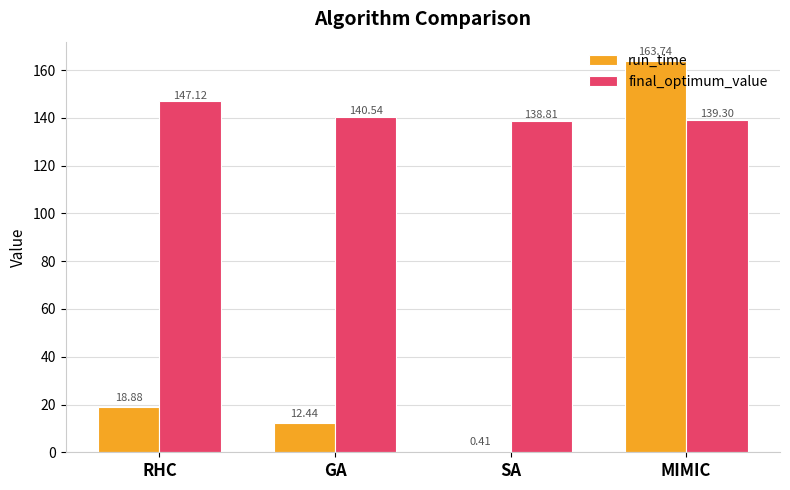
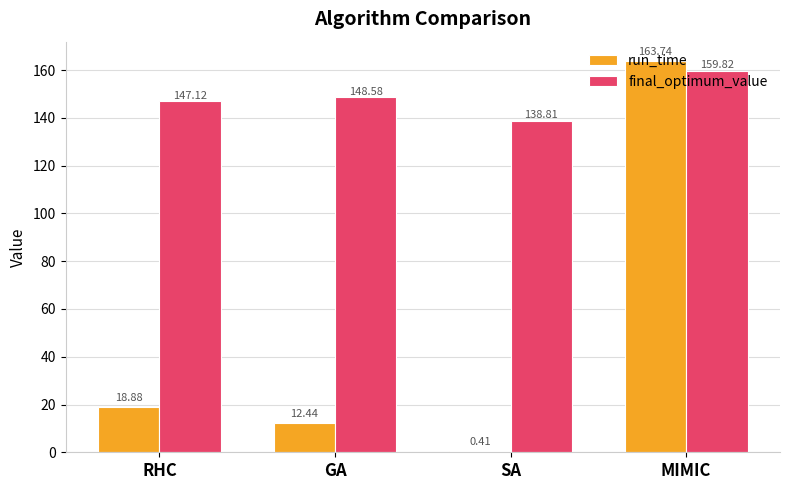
final_optimum_value, GA: 140.54 -> 148.58
final_optimum_value, MIMIC: 139.30 -> 159.82
